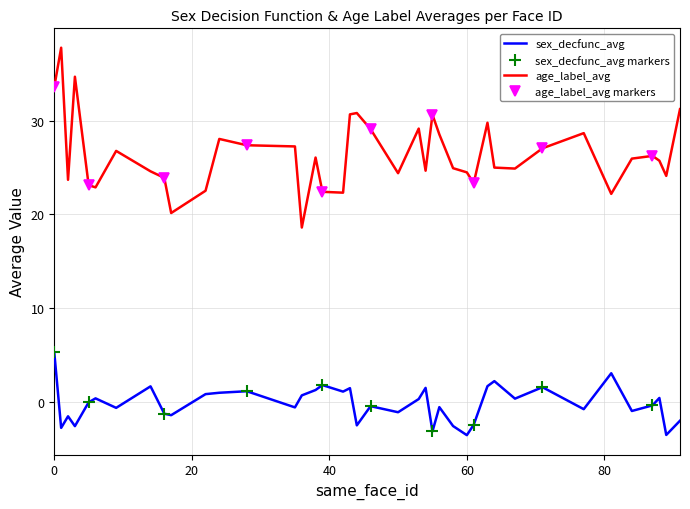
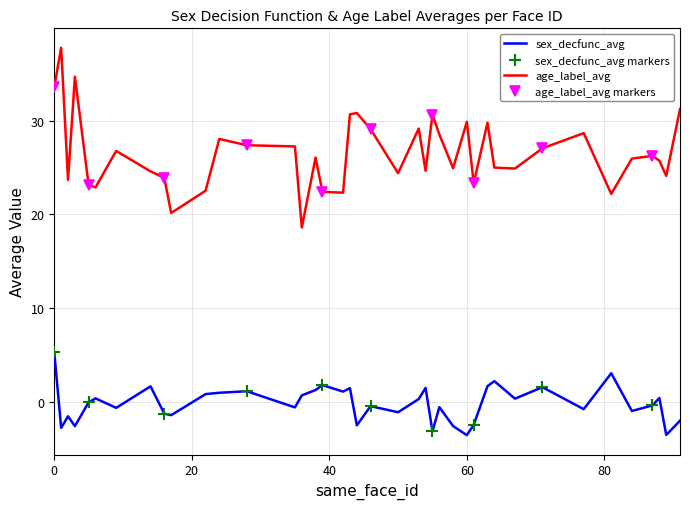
age_label_avg, 60: 24 -> 30
